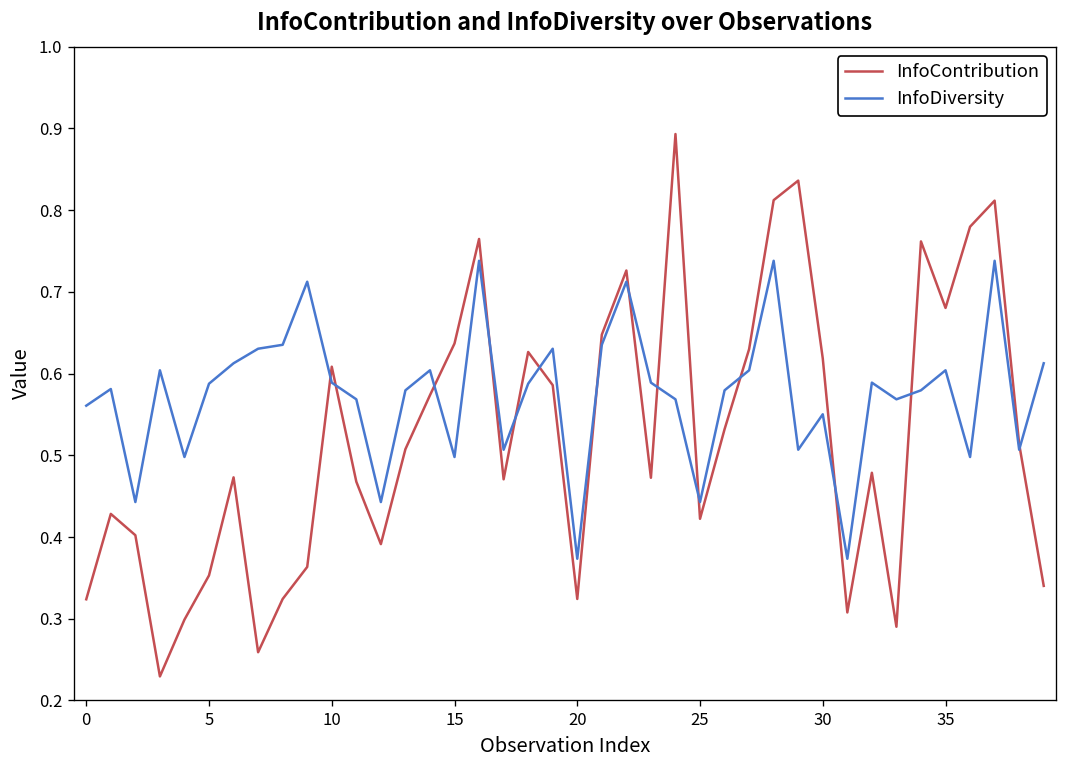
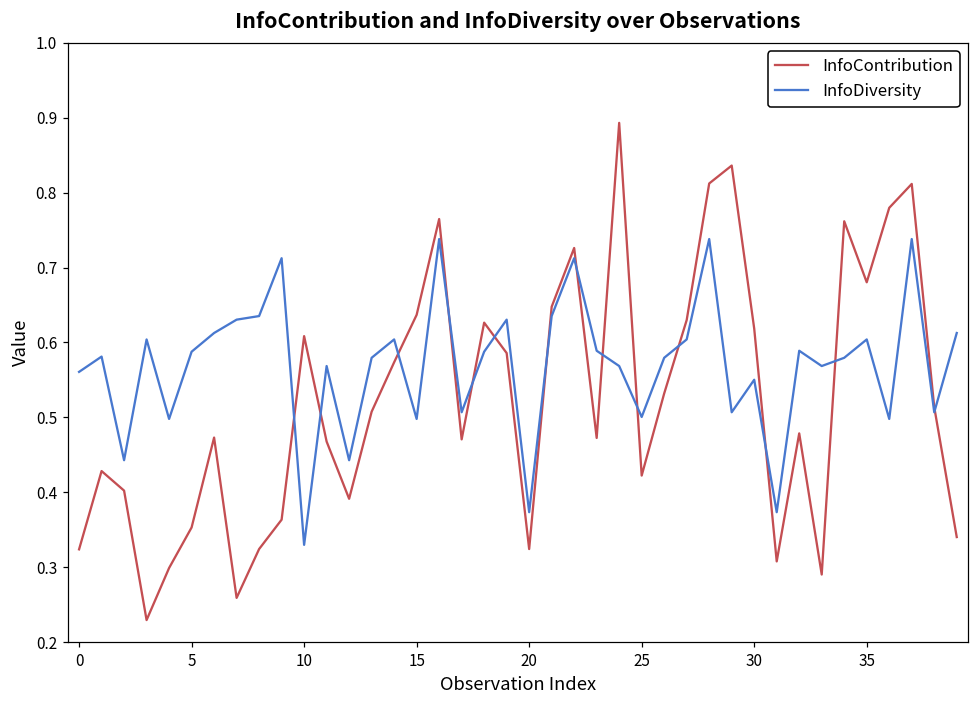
InfoDiversity, 10: 0.59 -> 0.33
InfoDiversity, 25: 0.44 -> 0.50
